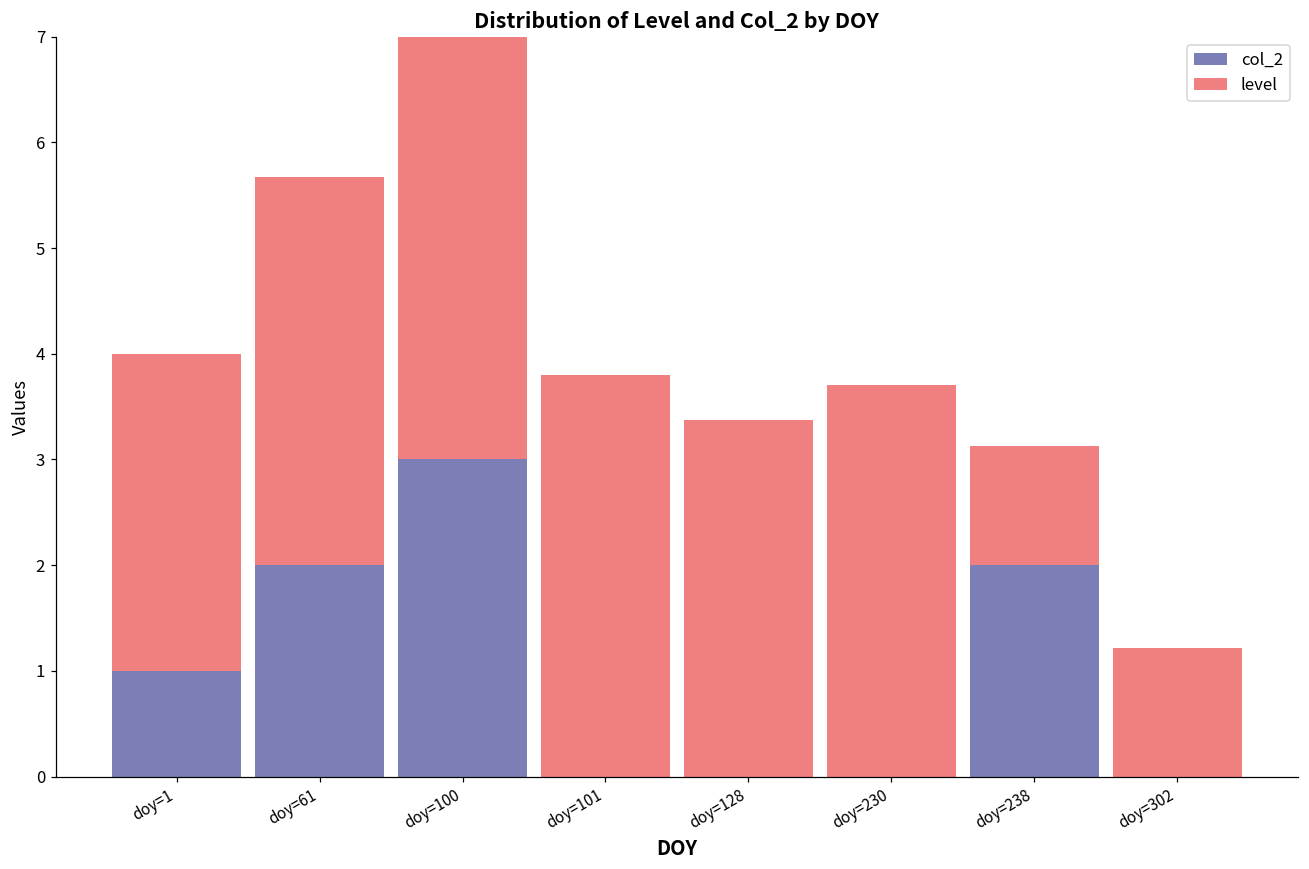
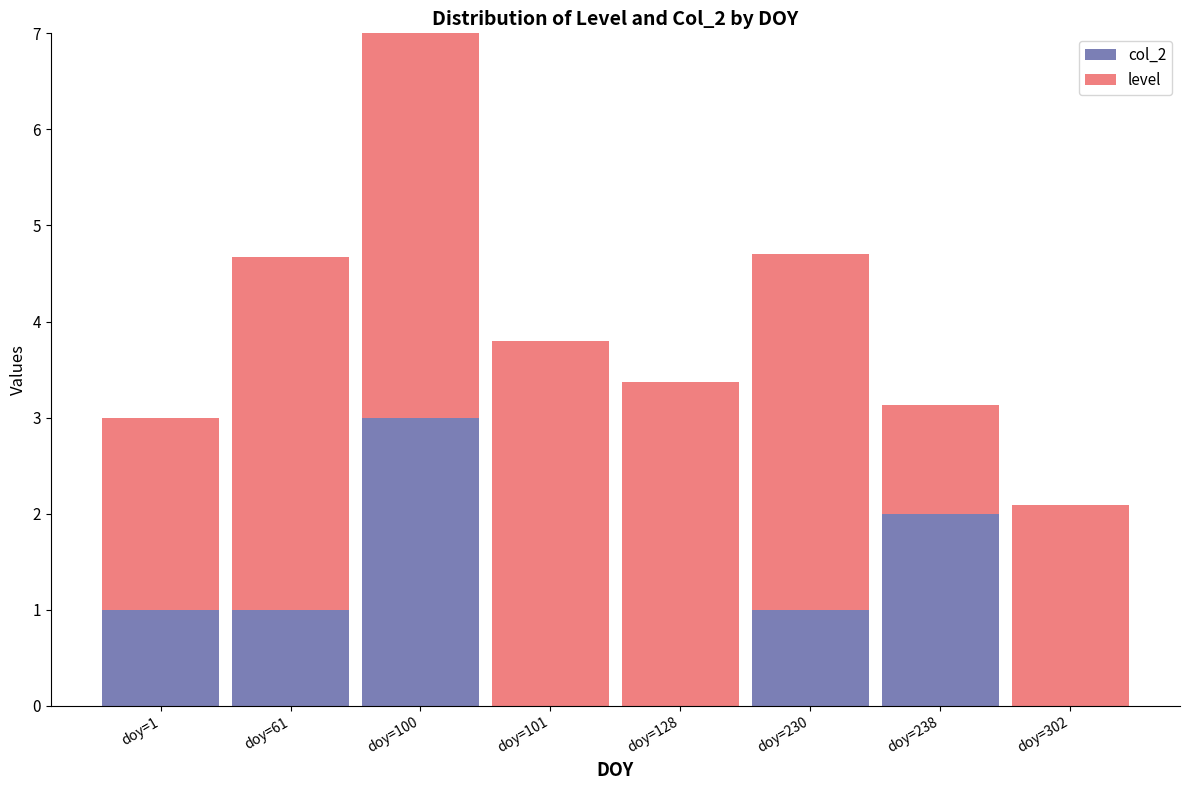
level, doy=1: 3 -> 2
col_2, doy=61: 2 -> 1
col_2, doy=230: 0 -> 1
level, doy=302: 1.2 -> 2.1
